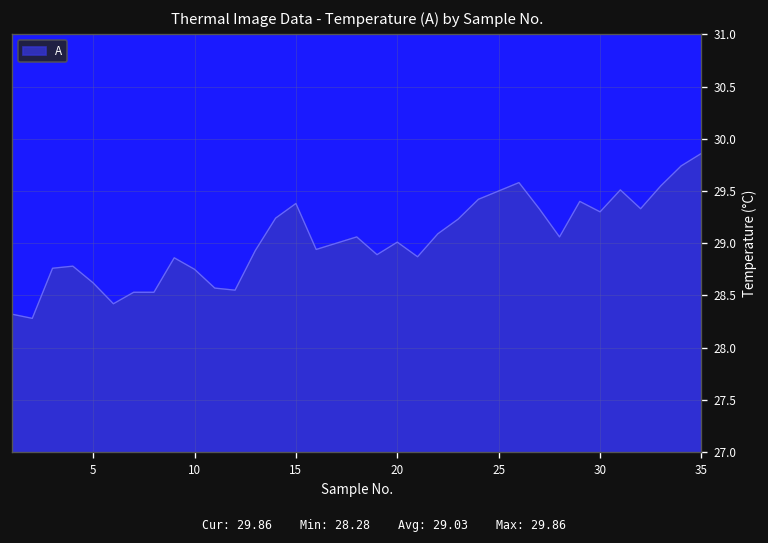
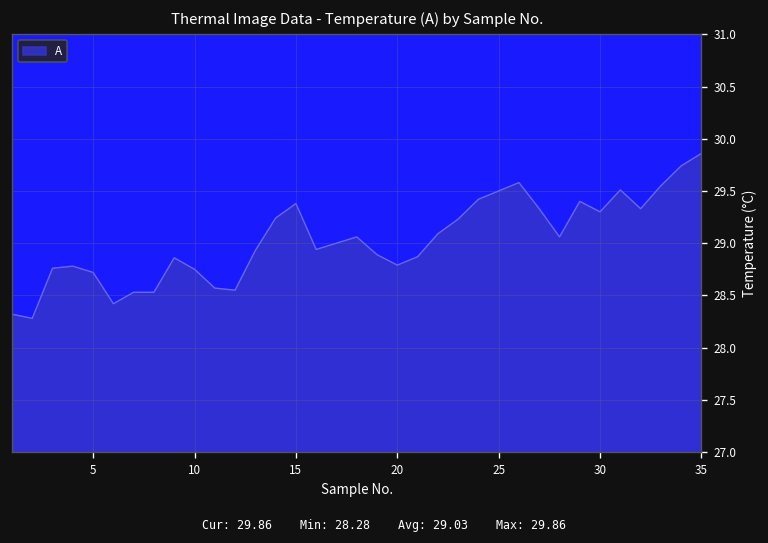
5: 28.6 -> 28.7
20: 29.0 -> 28.8
